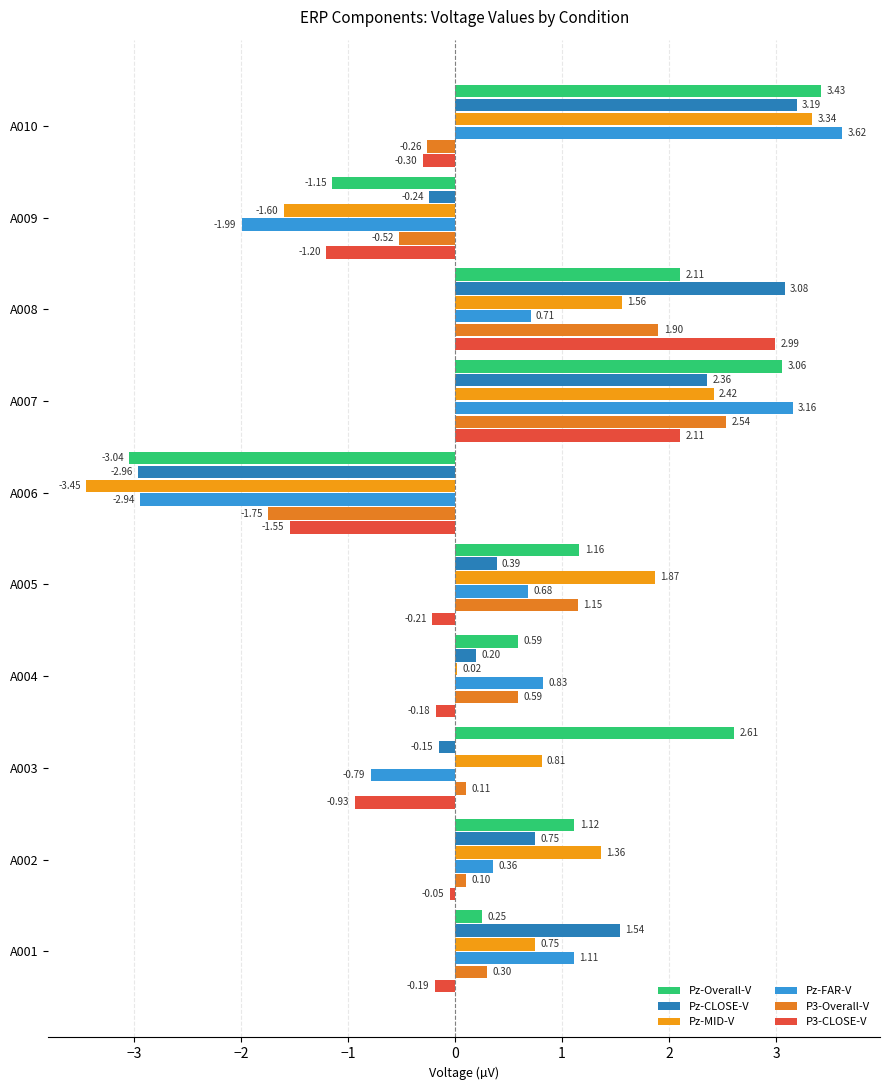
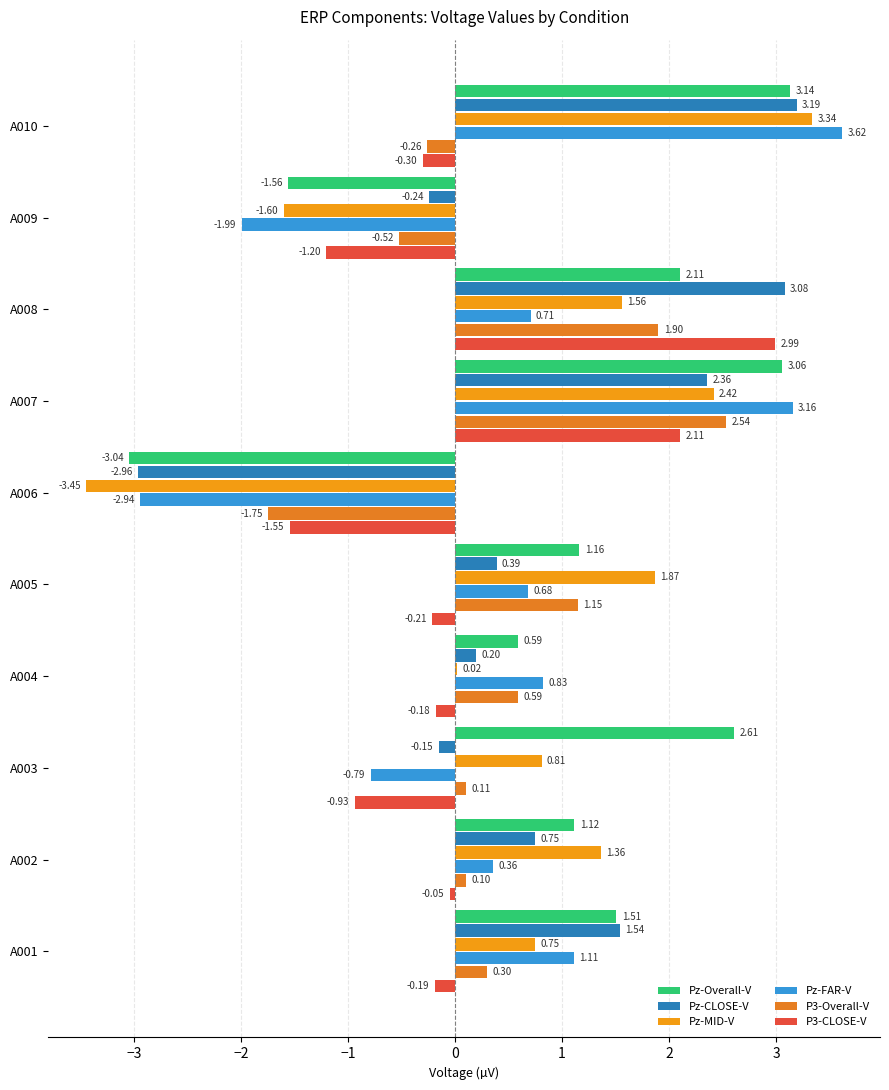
Pz-Overall-V, A010: 3.43 -> 3.14
Pz-Overall-V, A009: -1.15 -> -1.56
Pz-Overall-V, A001: 0.25 -> 1.51
